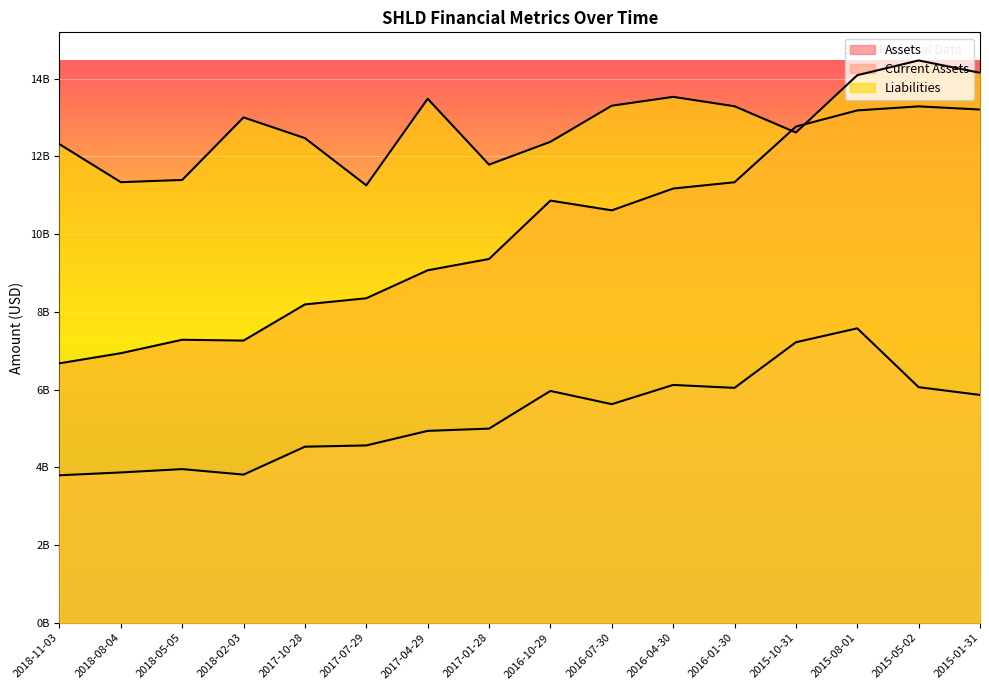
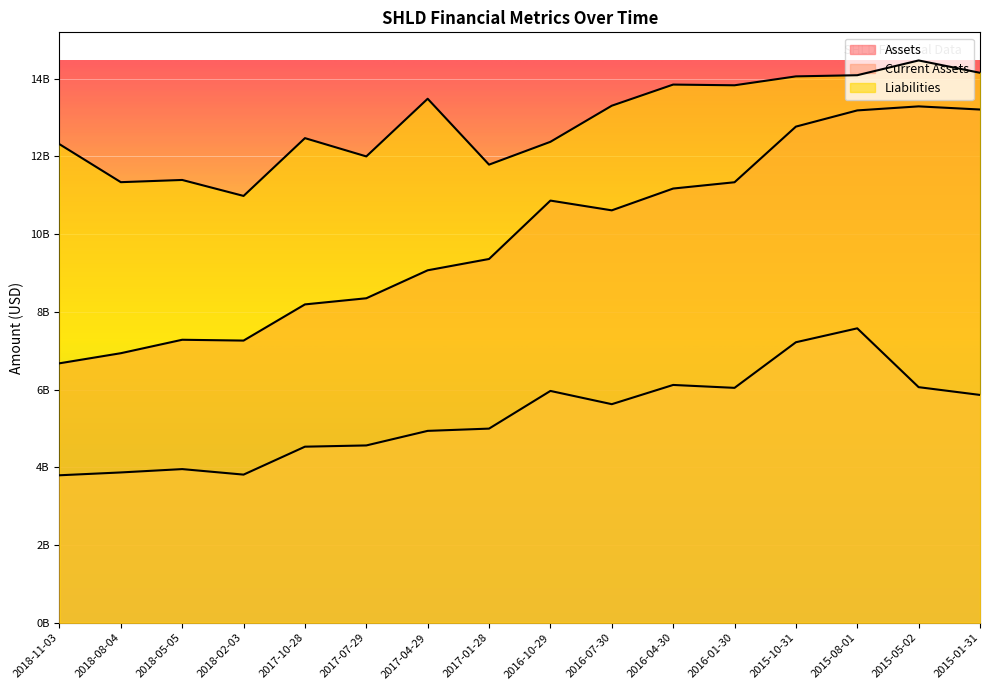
Liabilities, 2018-02-03: 13000000000 -> 11000000000
Liabilities, 2017-07-29: 11300000000 -> 12000000000
Liabilities, 2016-04-30: 13500000000 -> 13900000000
Liabilities, 2016-01-30: 13300000000 -> 13800000000
Liabilities, 2015-10-31: 12600000000 -> 14100000000
